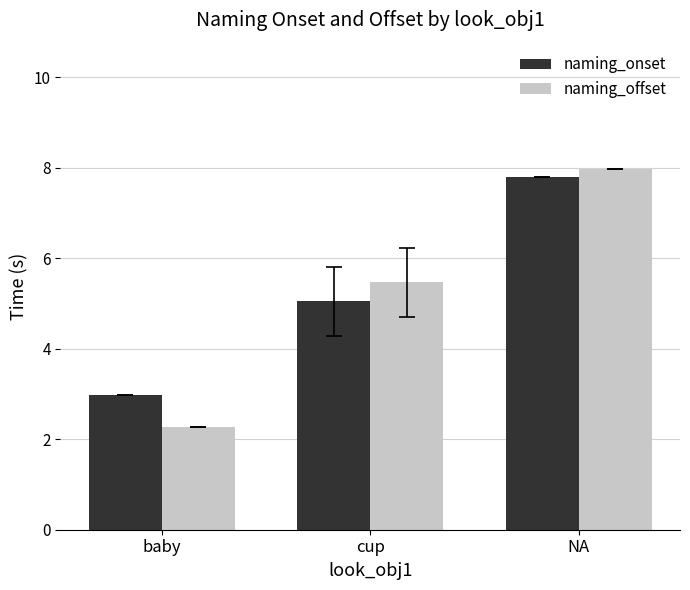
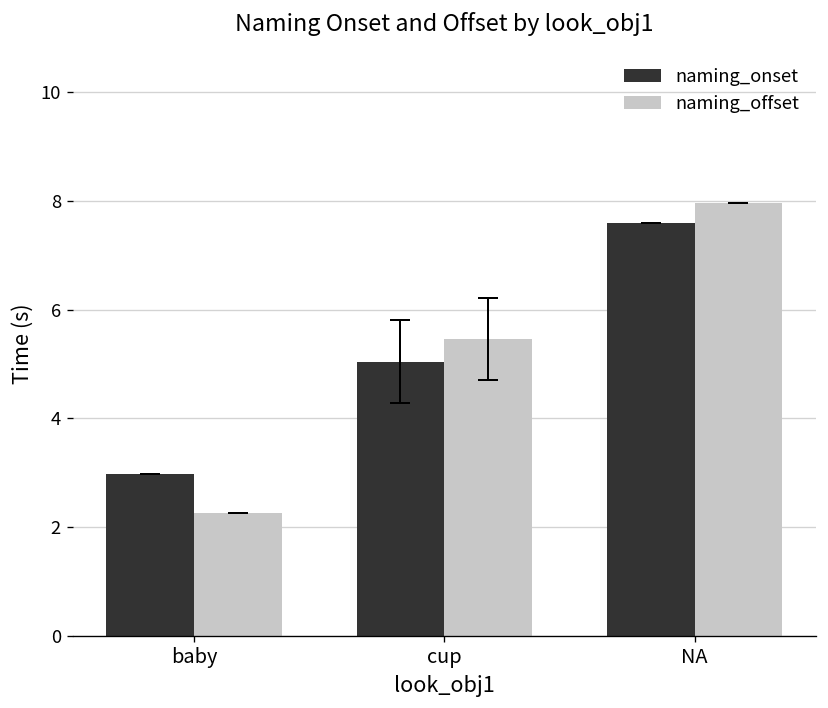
naming_onset, NA: 7.8 -> 7.6
